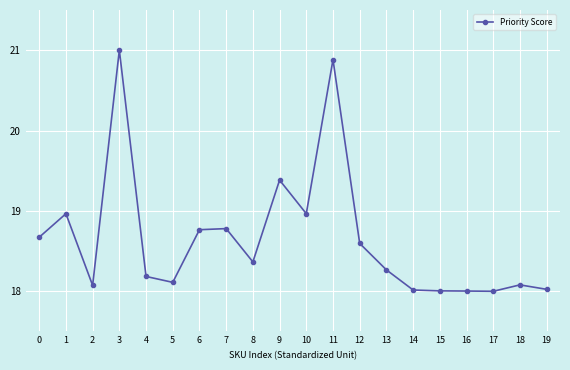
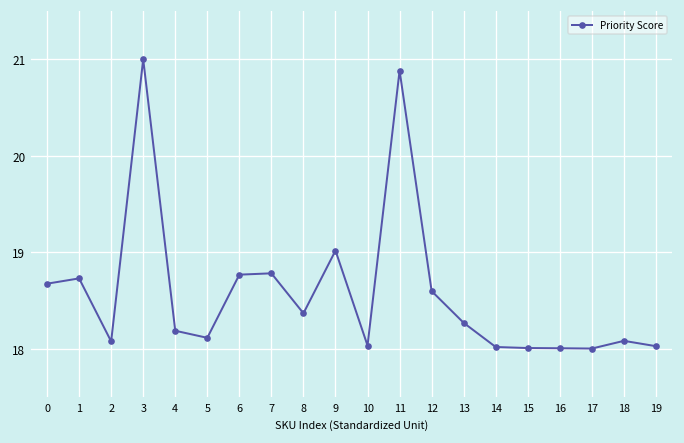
1: 19.0 -> 18.7
9: 19.4 -> 19.0
10: 19.0 -> 18.0
